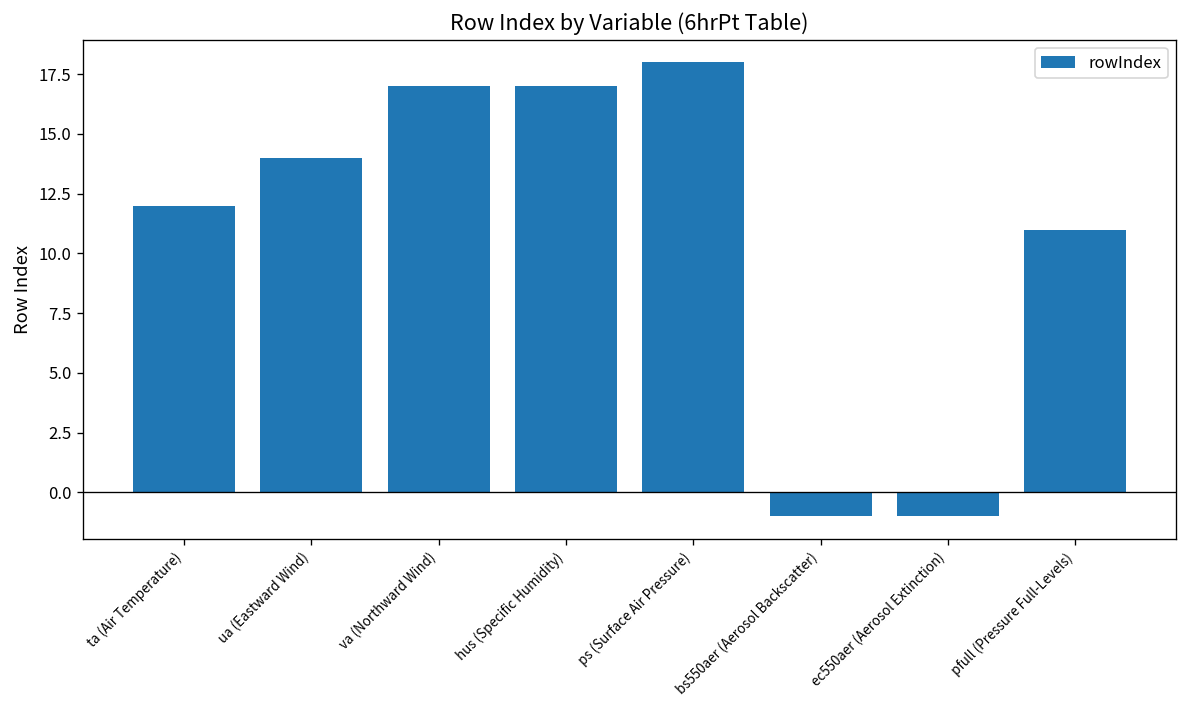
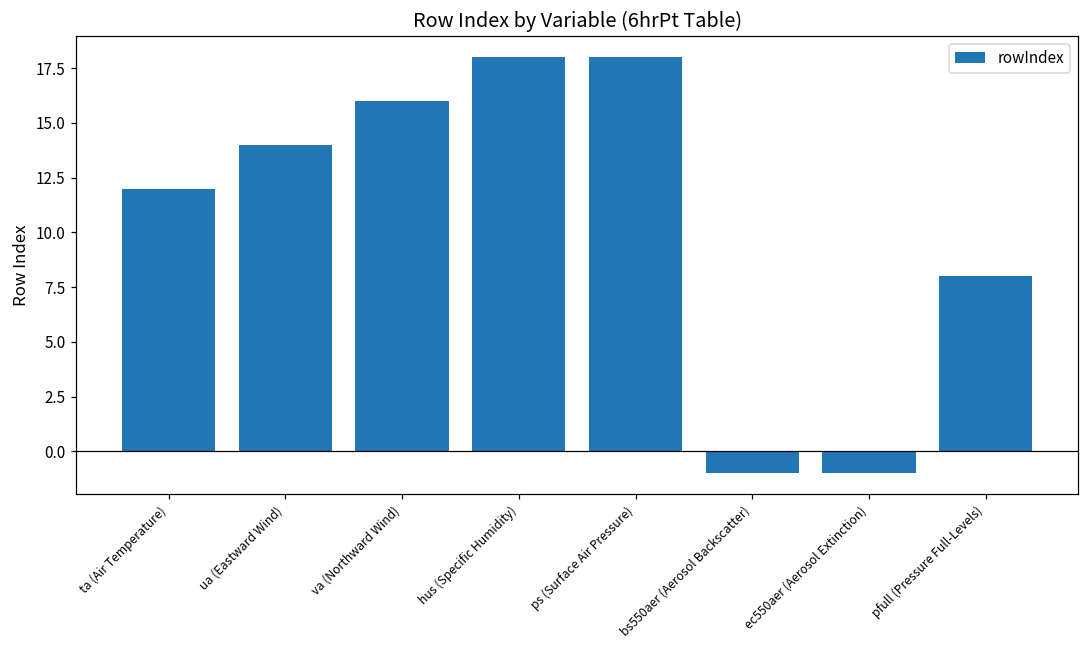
va (Northward Wind): 17 -> 16
hus (Specific Humidity): 17 -> 18
pfull (Pressure Full-Levels): 11 -> 8
